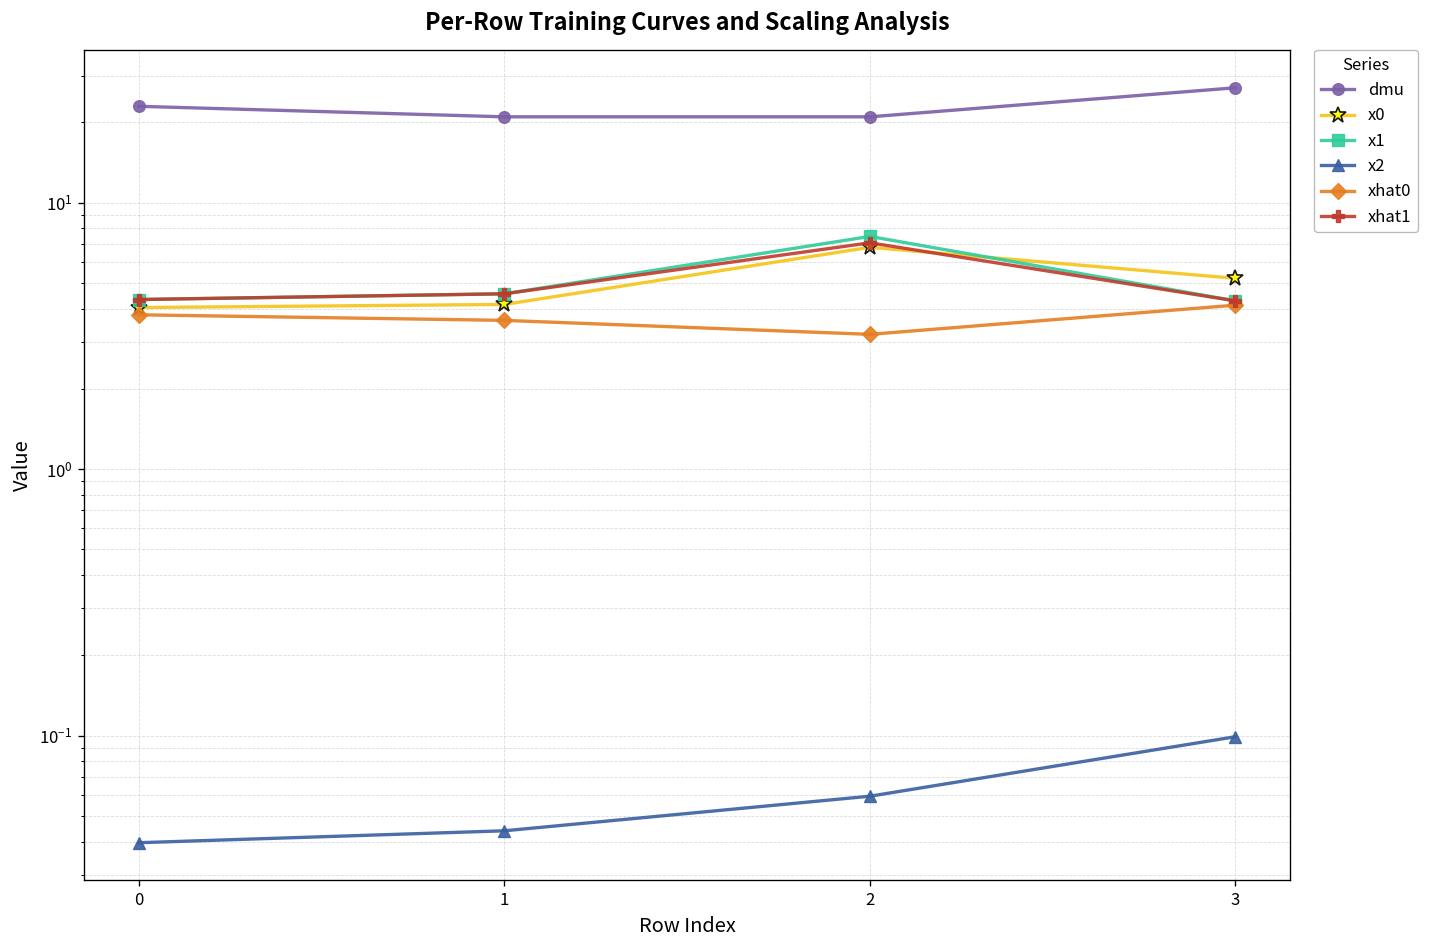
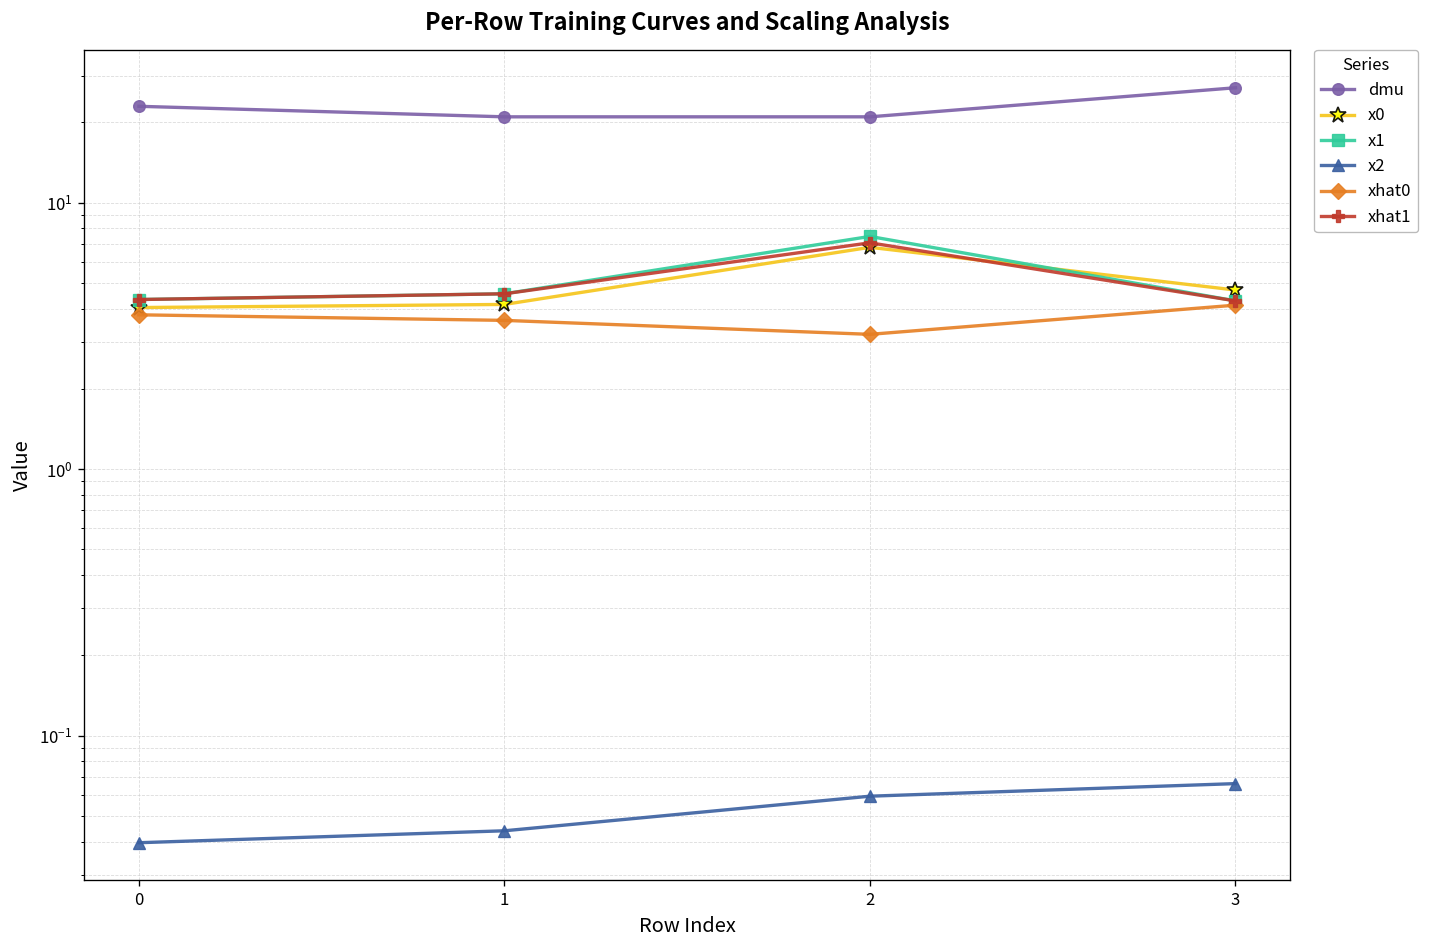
x0, 3: 5.2 -> 4.7
x2, 3: 0.10 -> 0.066
